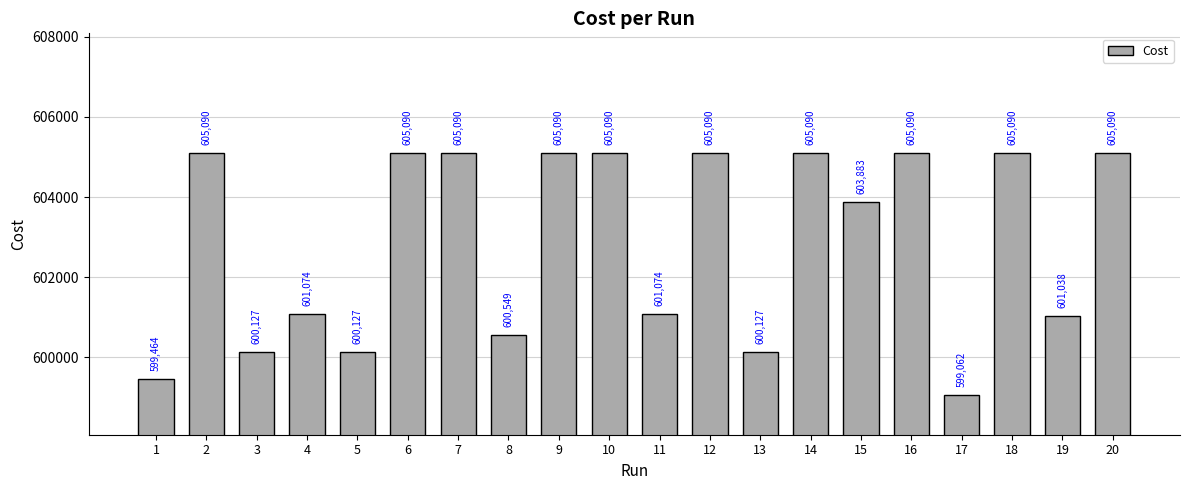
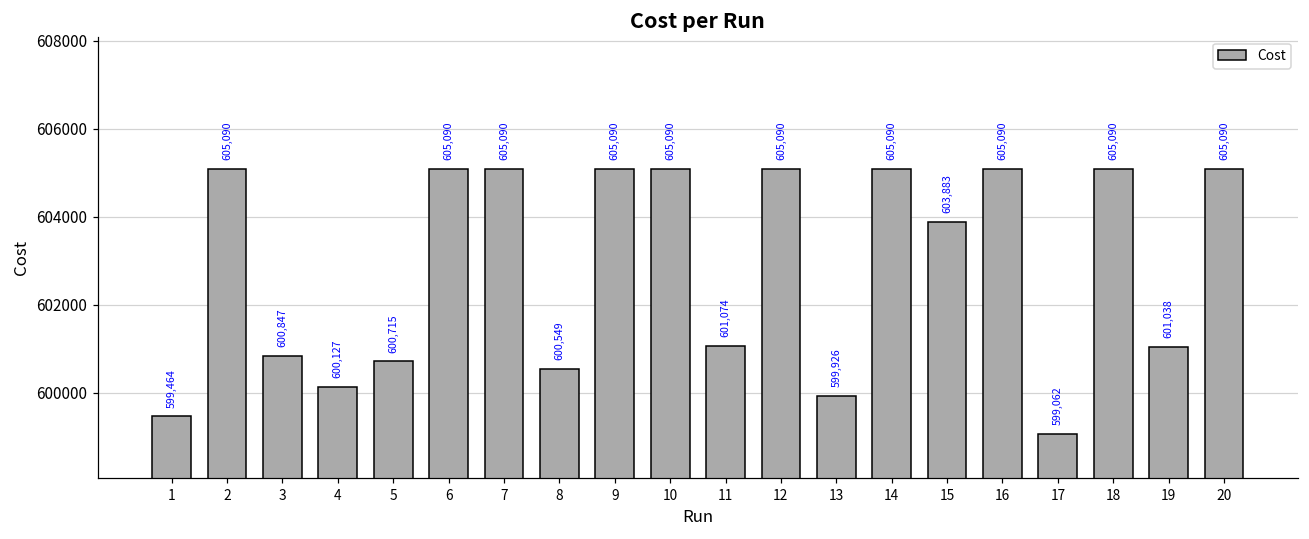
3: 600,127 -> 600,847
4: 601,074 -> 600,127
5: 600,127 -> 600,715
13: 600,127 -> 599,926
